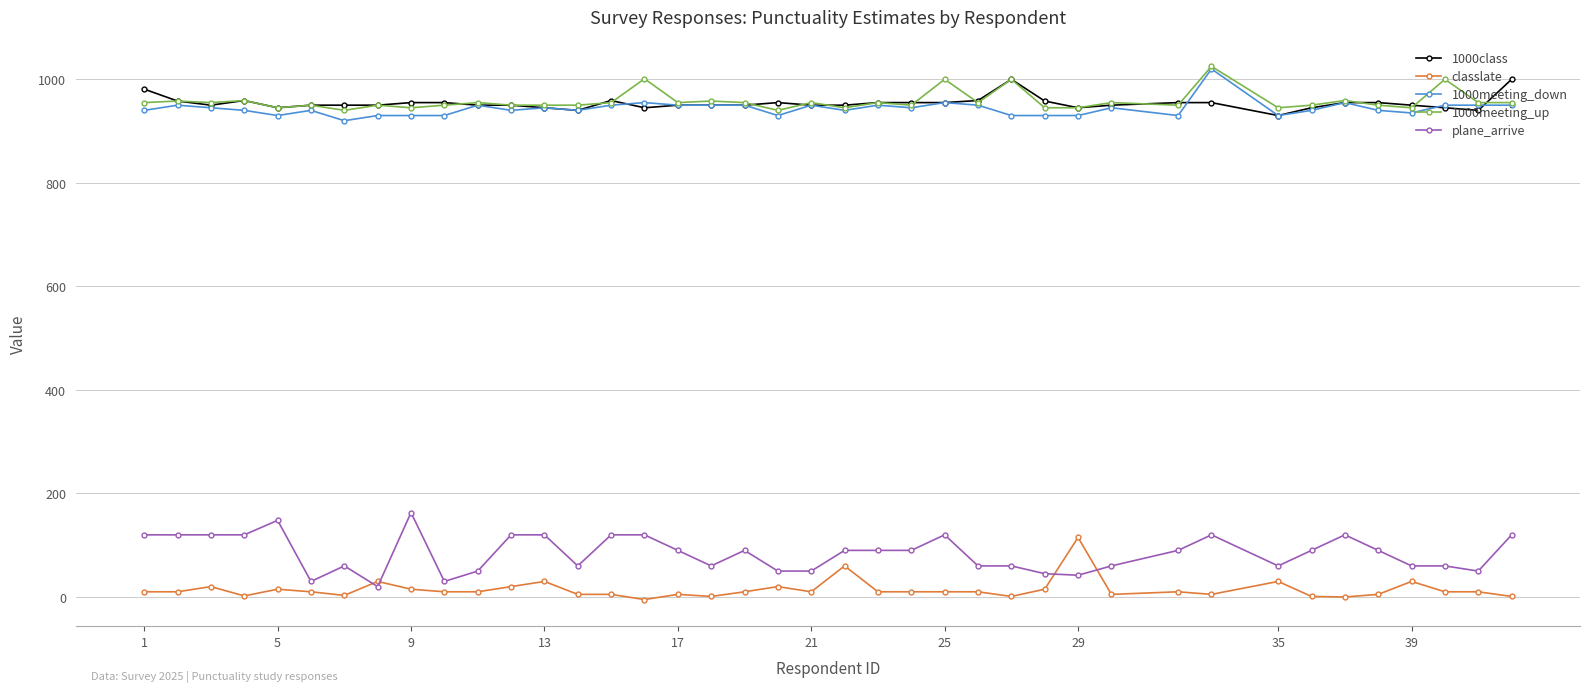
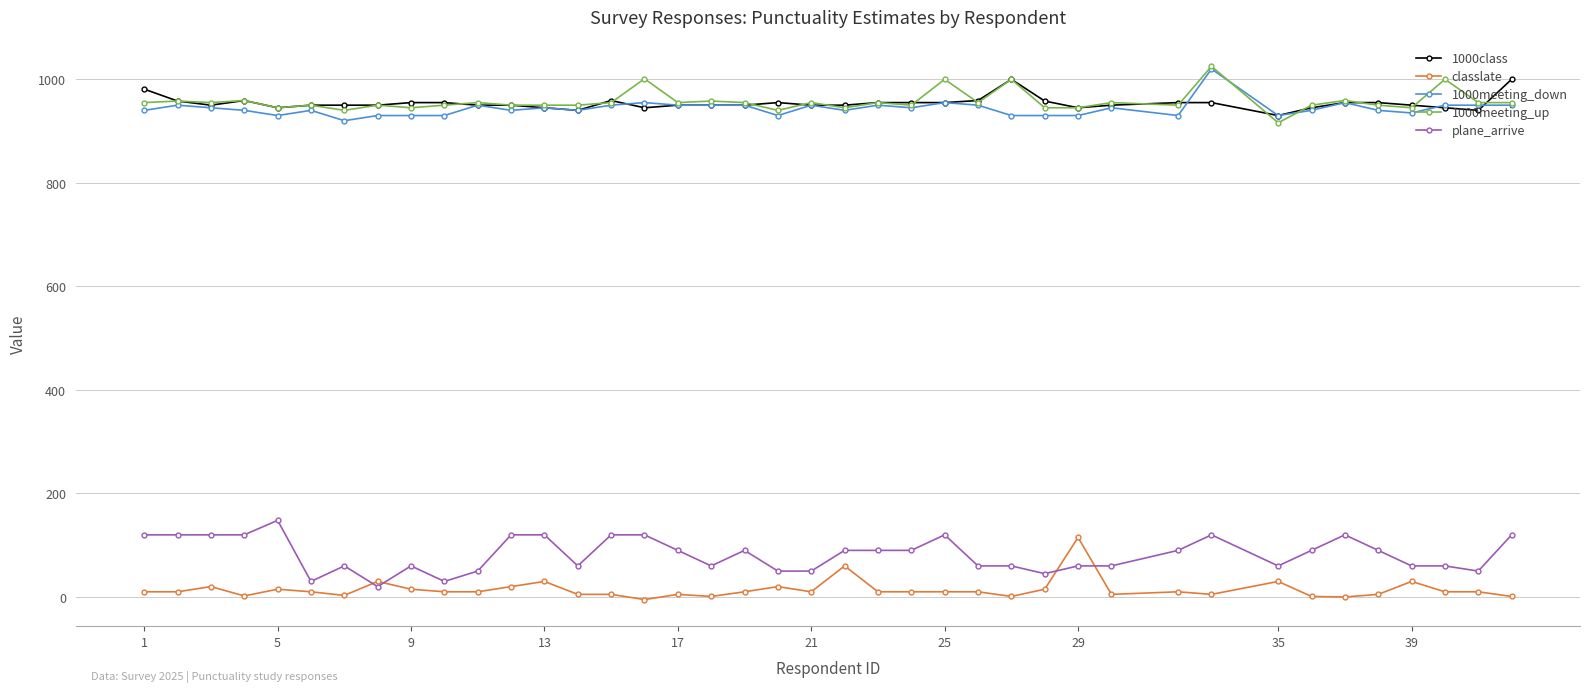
plane_arrive, 9: 160 -> 60
plane_arrive, 29: 40 -> 60
1000meeting_up, 35: 950 -> 920
